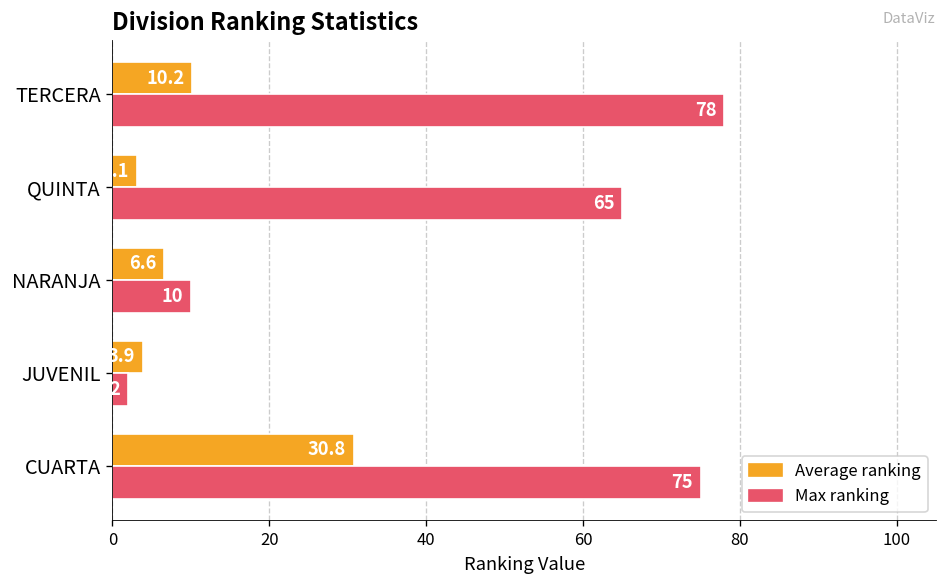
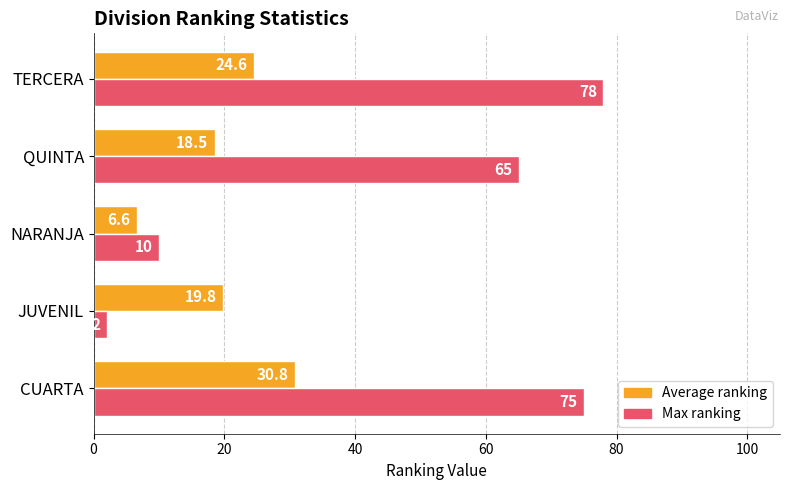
Average ranking, TERCERA: 10.2 -> 24.6
Average ranking, QUINTA: 3.1 -> 18.5
Average ranking, JUVENIL: 3.9 -> 19.8
